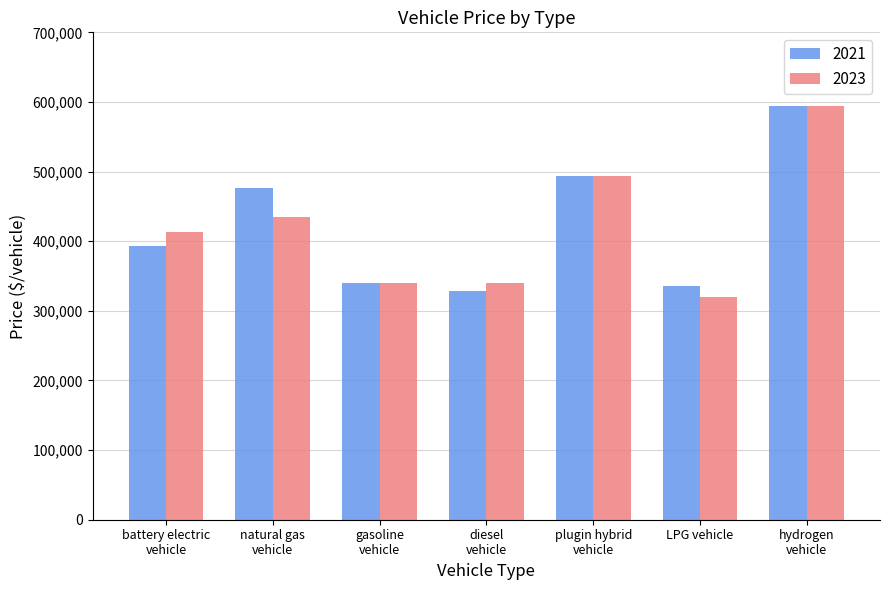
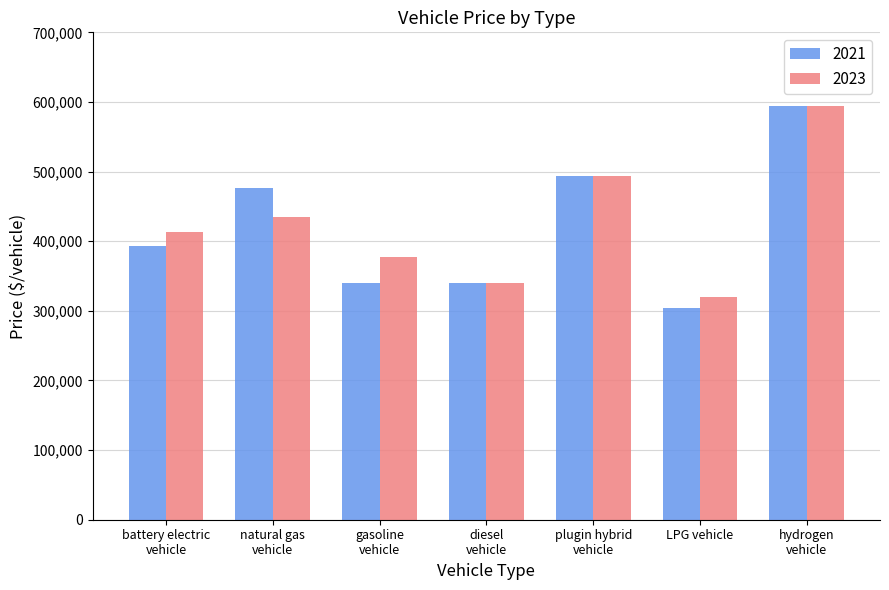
2023, gasoline vehicle: 340,000 -> 380,000
2021, diesel vehicle: 330,000 -> 340,000
2021, LPG vehicle: 340,000 -> 300,000
